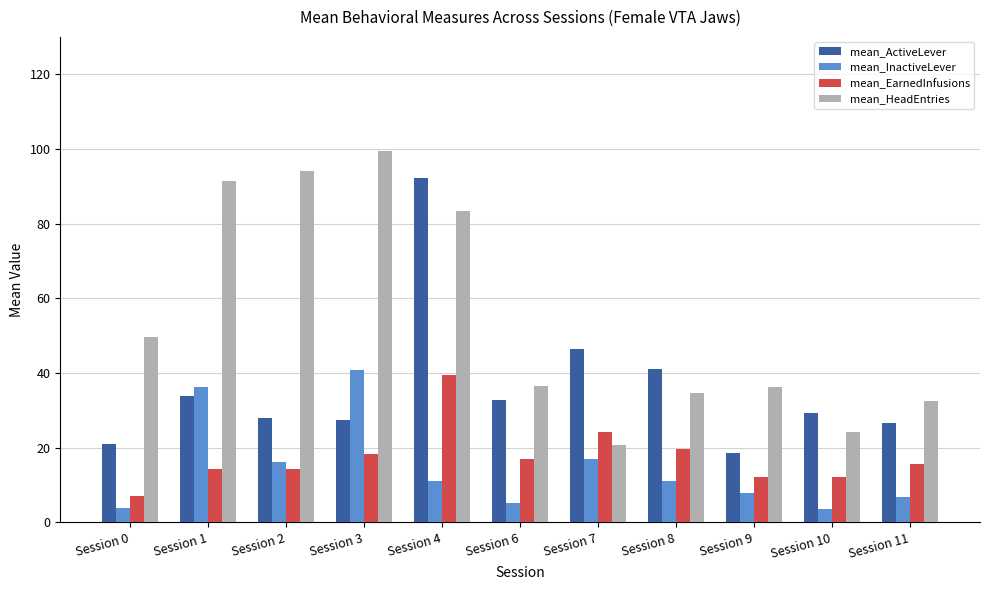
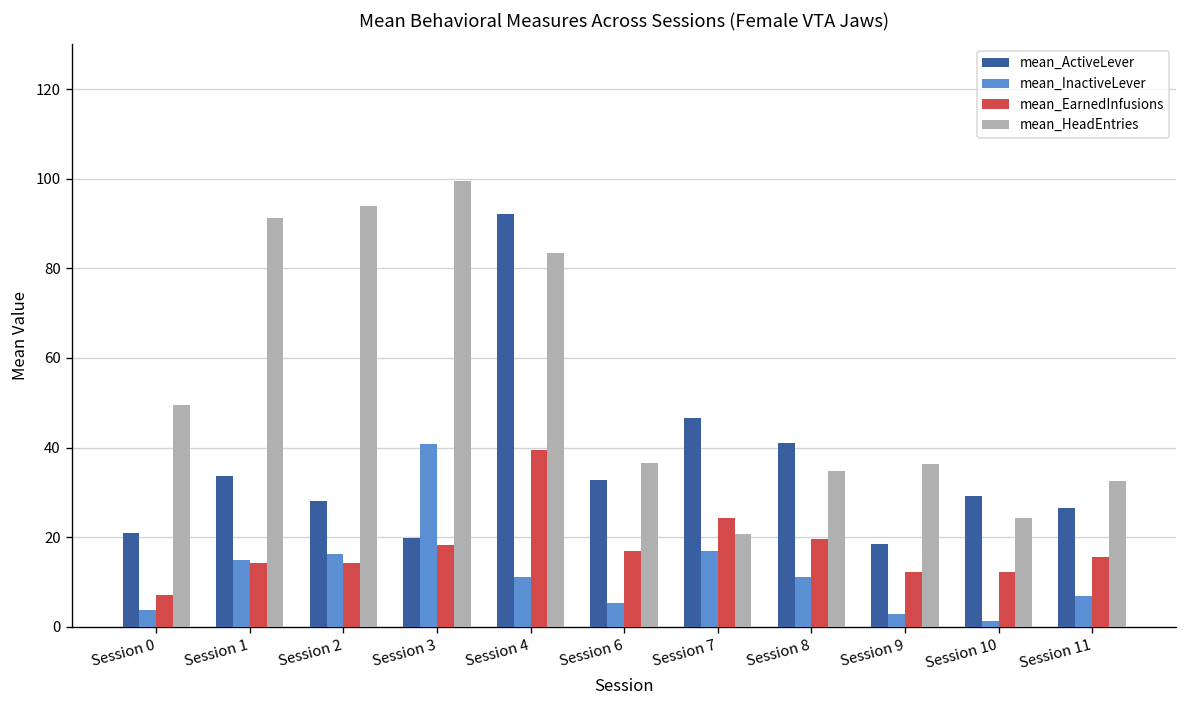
mean_InactiveLever, Session 1: 36 -> 15
mean_ActiveLever, Session 3: 28 -> 20
mean_InactiveLever, Session 9: 8 -> 3
mean_InactiveLever, Session 10: 4 -> 1
